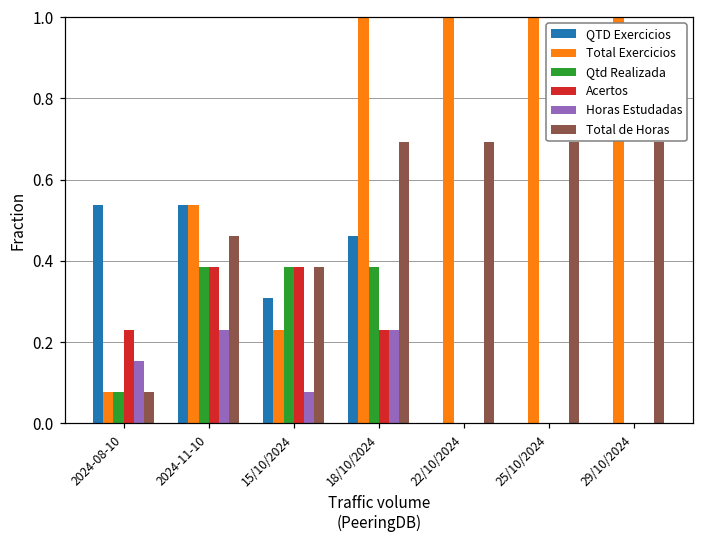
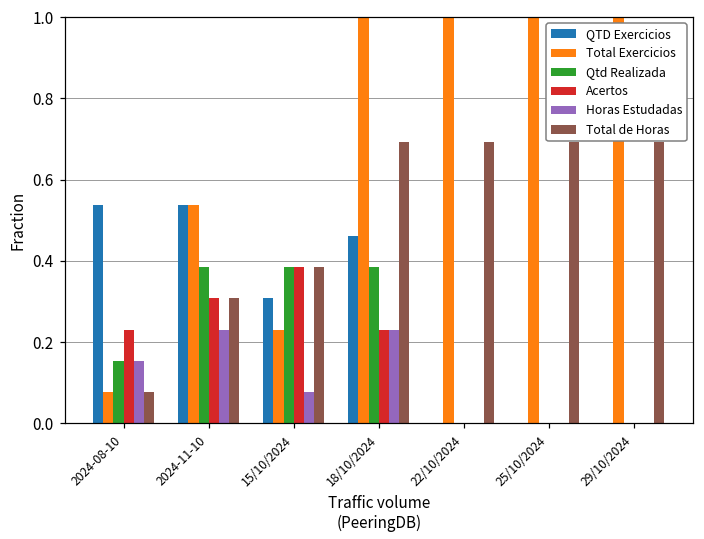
Qtd Realizada, 2024-08-10: 0.08 -> 0.15
Acertos, 2024-11-10: 0.38 -> 0.31
Total de Horas, 2024-11-10: 0.46 -> 0.31
